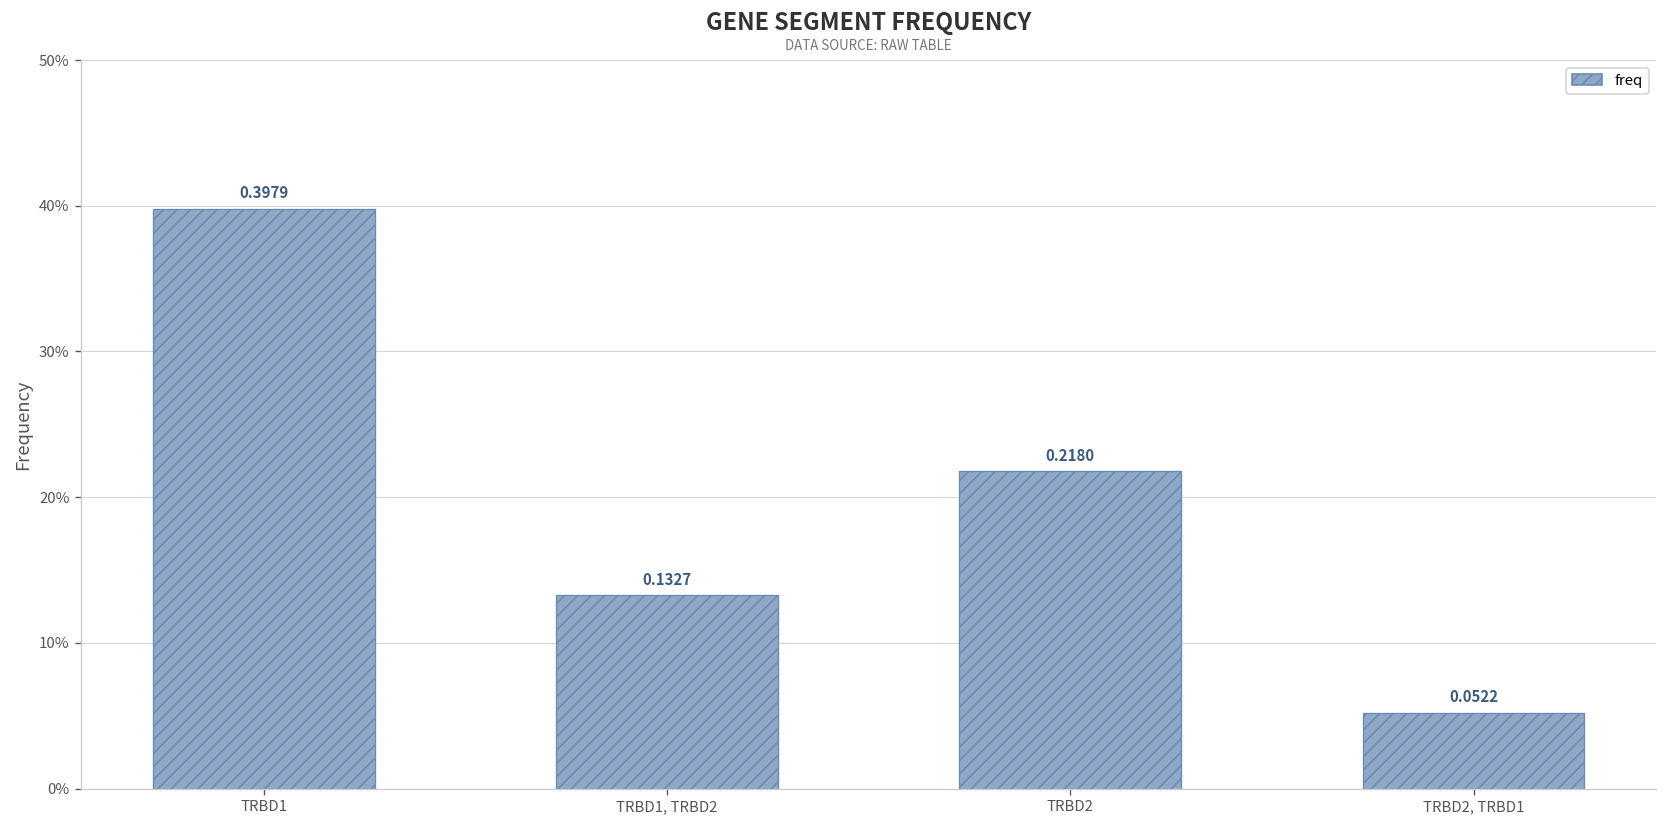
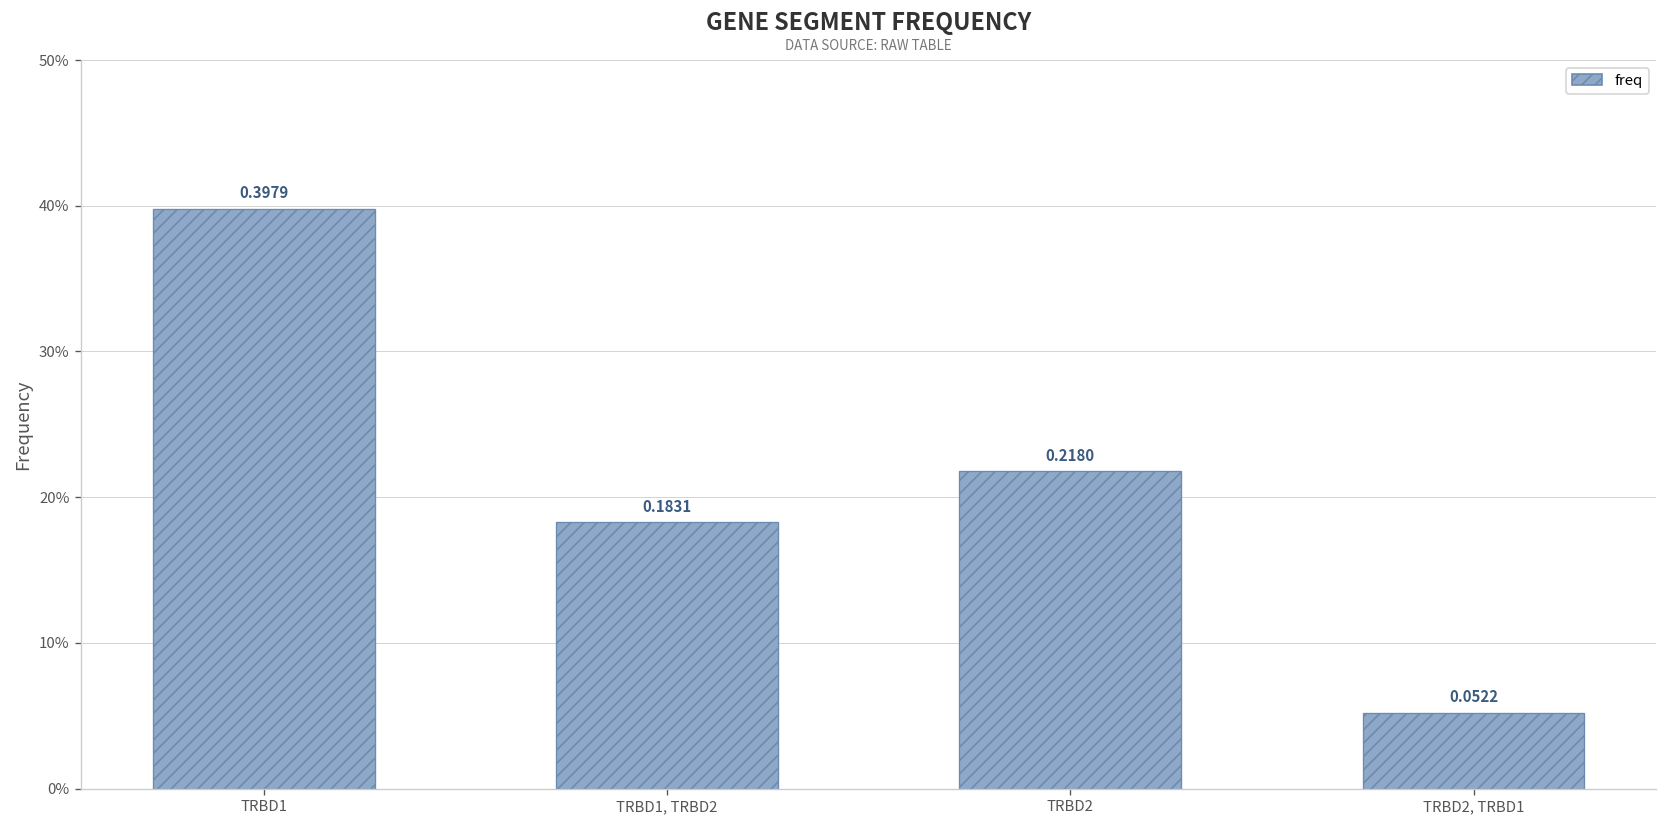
TRBD1, TRBD2: 0.1327 -> 0.1831
